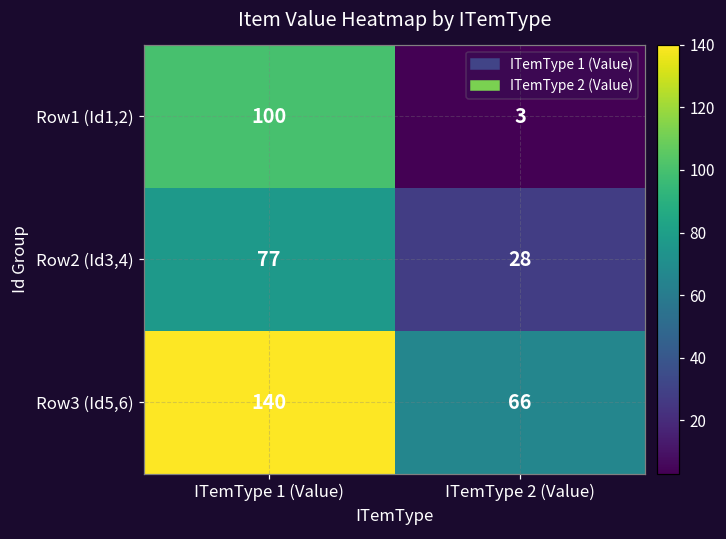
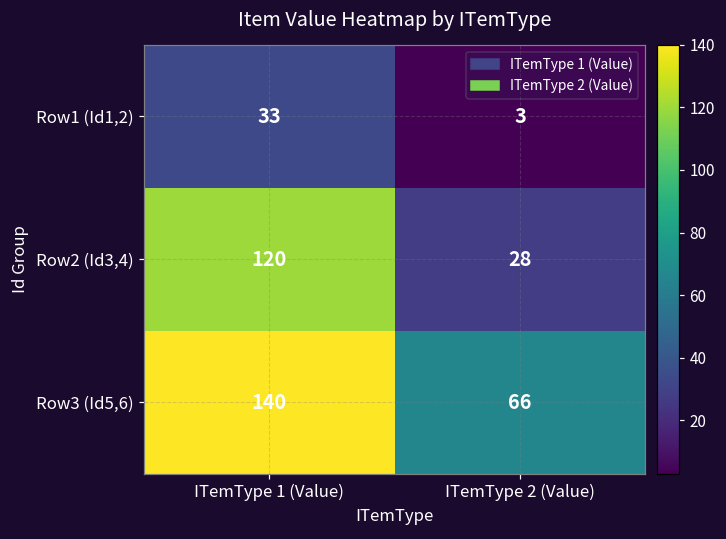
Row1 (Id1,2), ITemType 1 (Value): 100 -> 33
Row2 (Id3,4), ITemType 1 (Value): 77 -> 120
